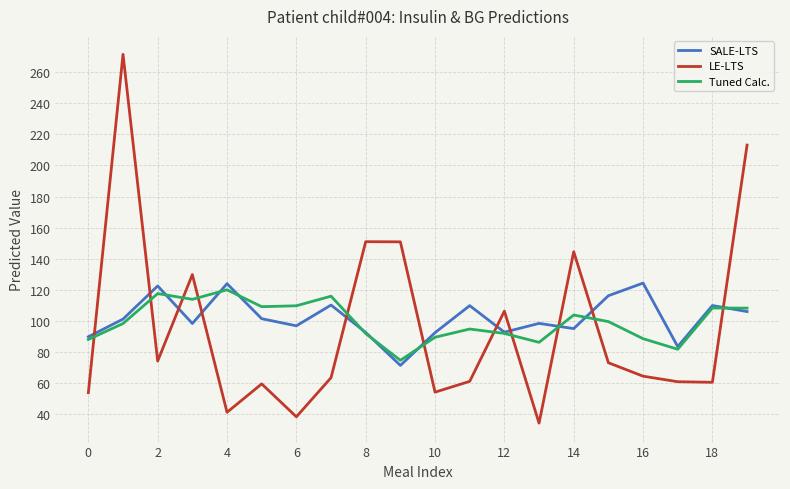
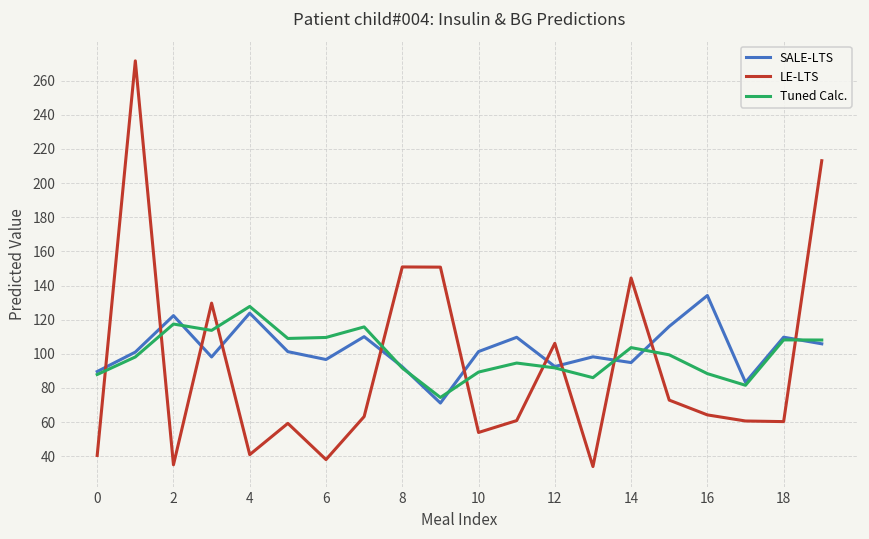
LE-LTS, 0: 54 -> 40
LE-LTS, 2: 74 -> 35
Tuned Calc., 4: 120 -> 128
SALE-LTS, 10: 92 -> 101
SALE-LTS, 16: 124 -> 134
